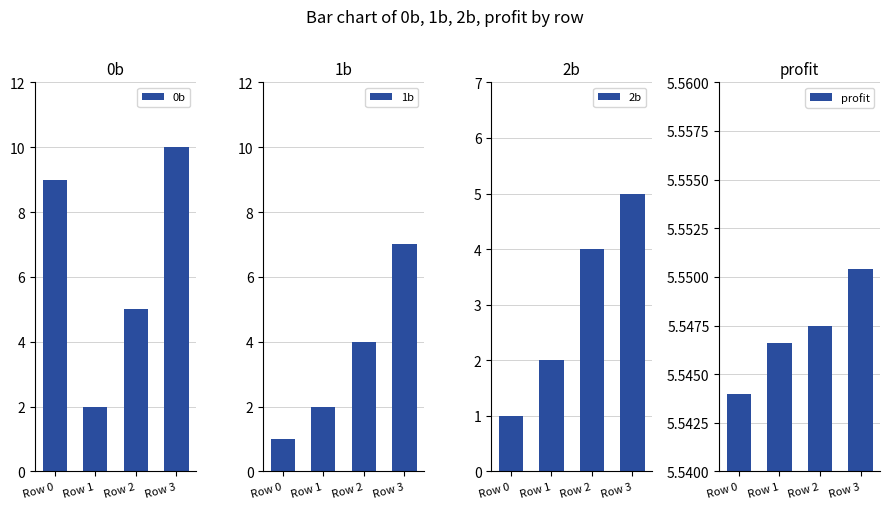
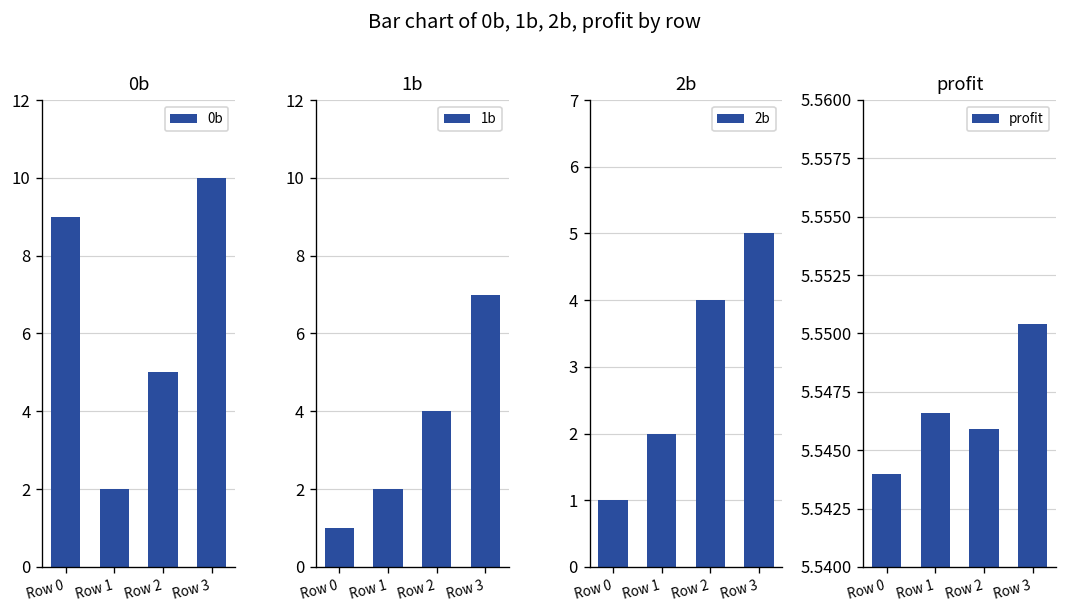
profit, Row 2: 5.5475 -> 5.5459
